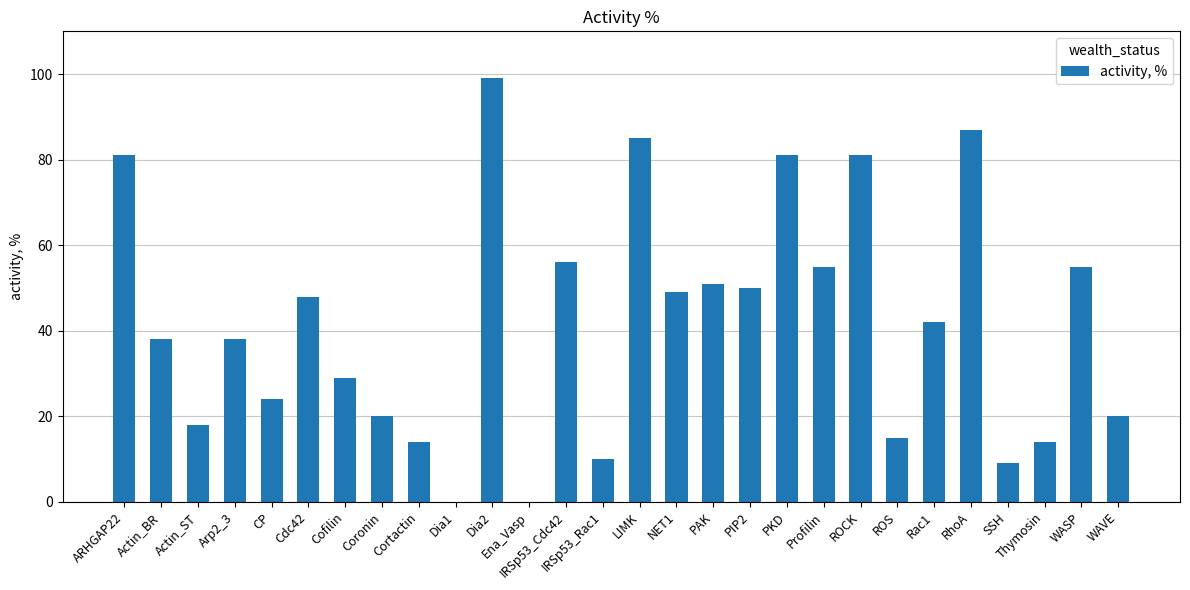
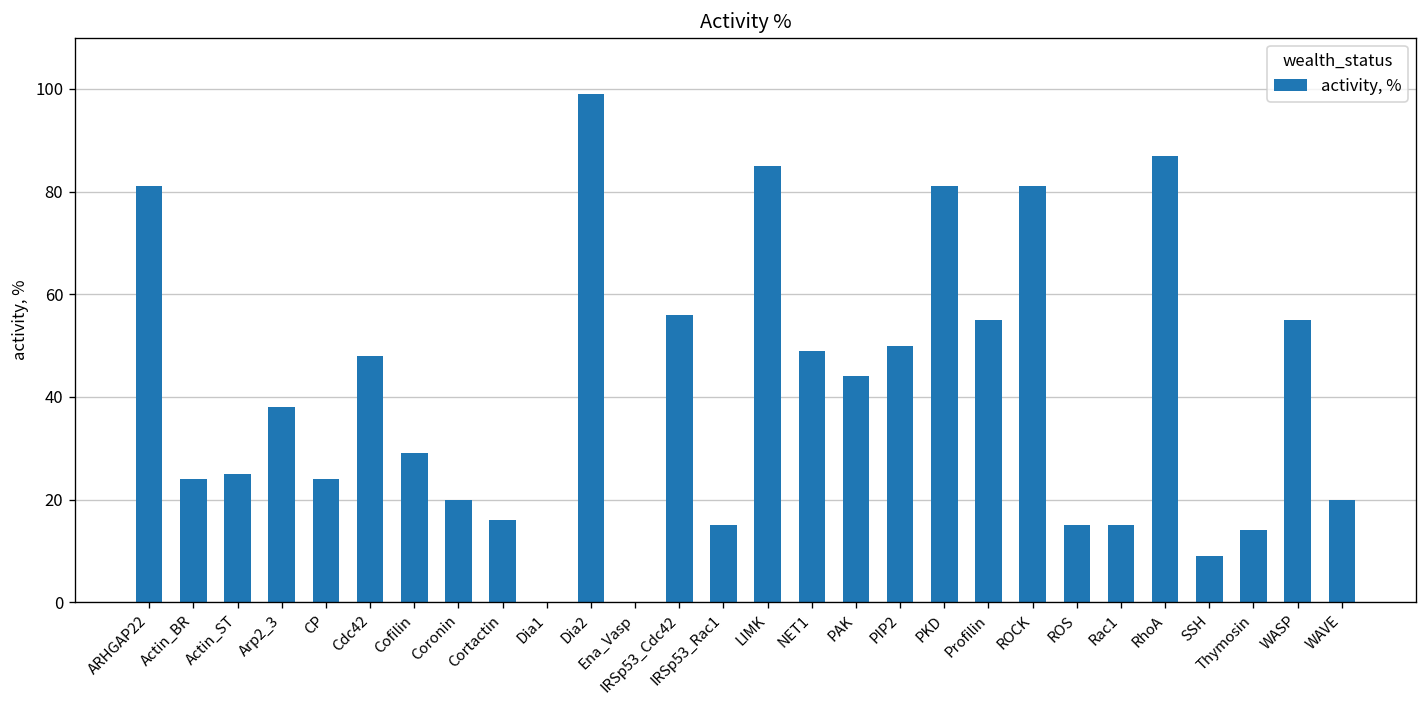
Actin_BR: 38 -> 24
Actin_ST: 18 -> 25
Cortactin: 14 -> 16
IRSp53_Rac1: 10 -> 15
PAK: 51 -> 44
Rac1: 42 -> 15
